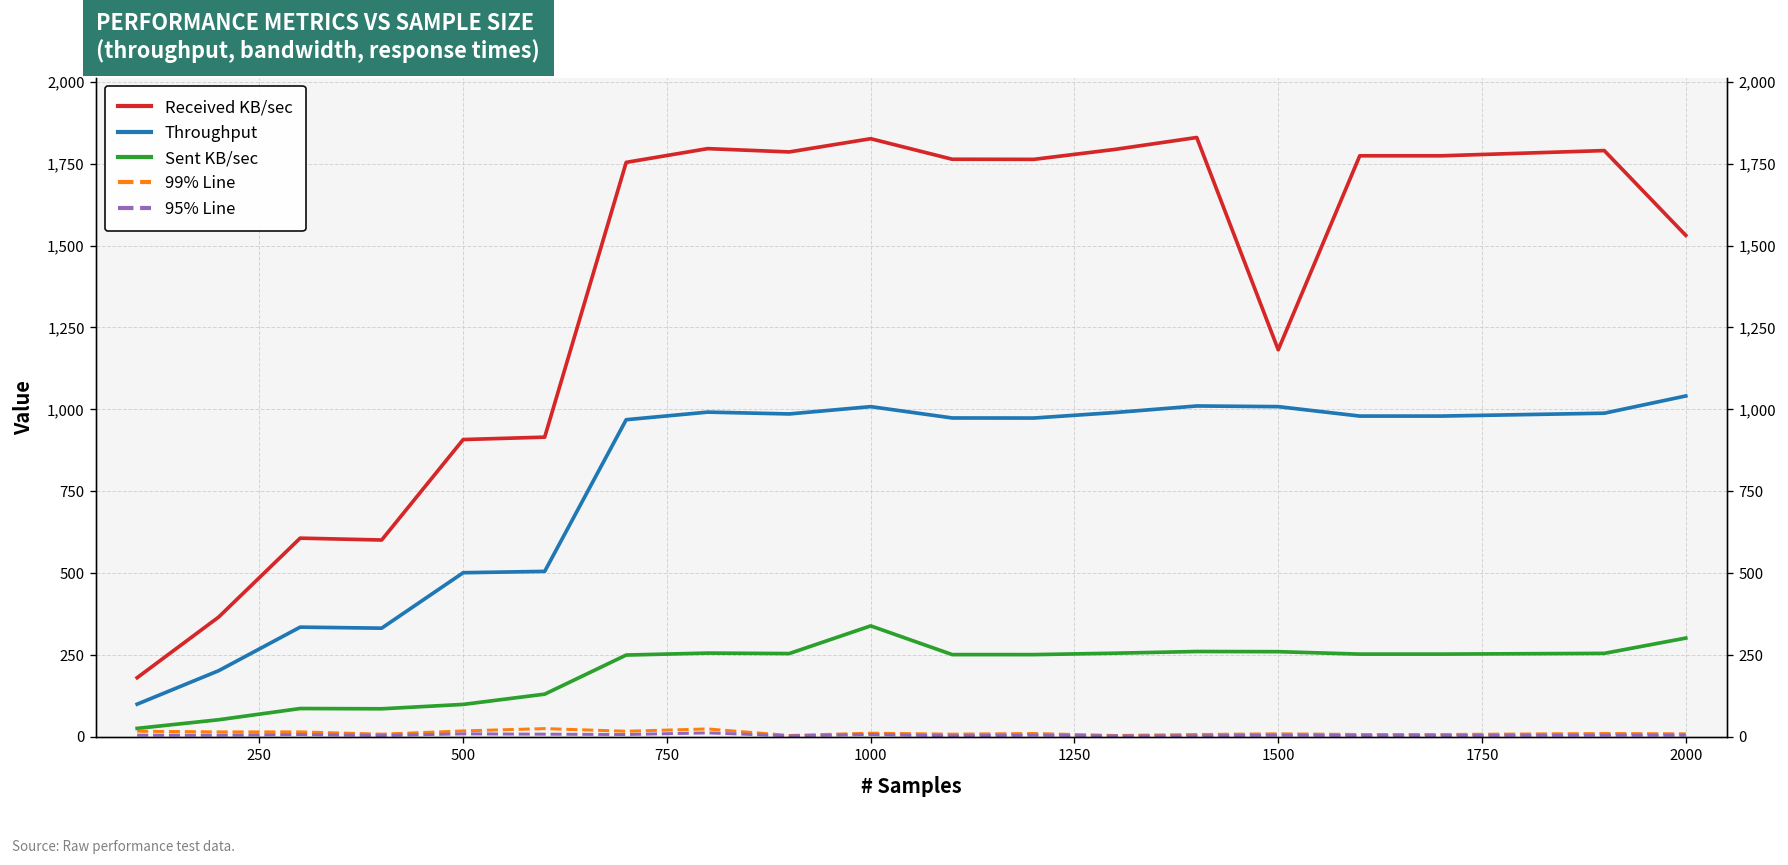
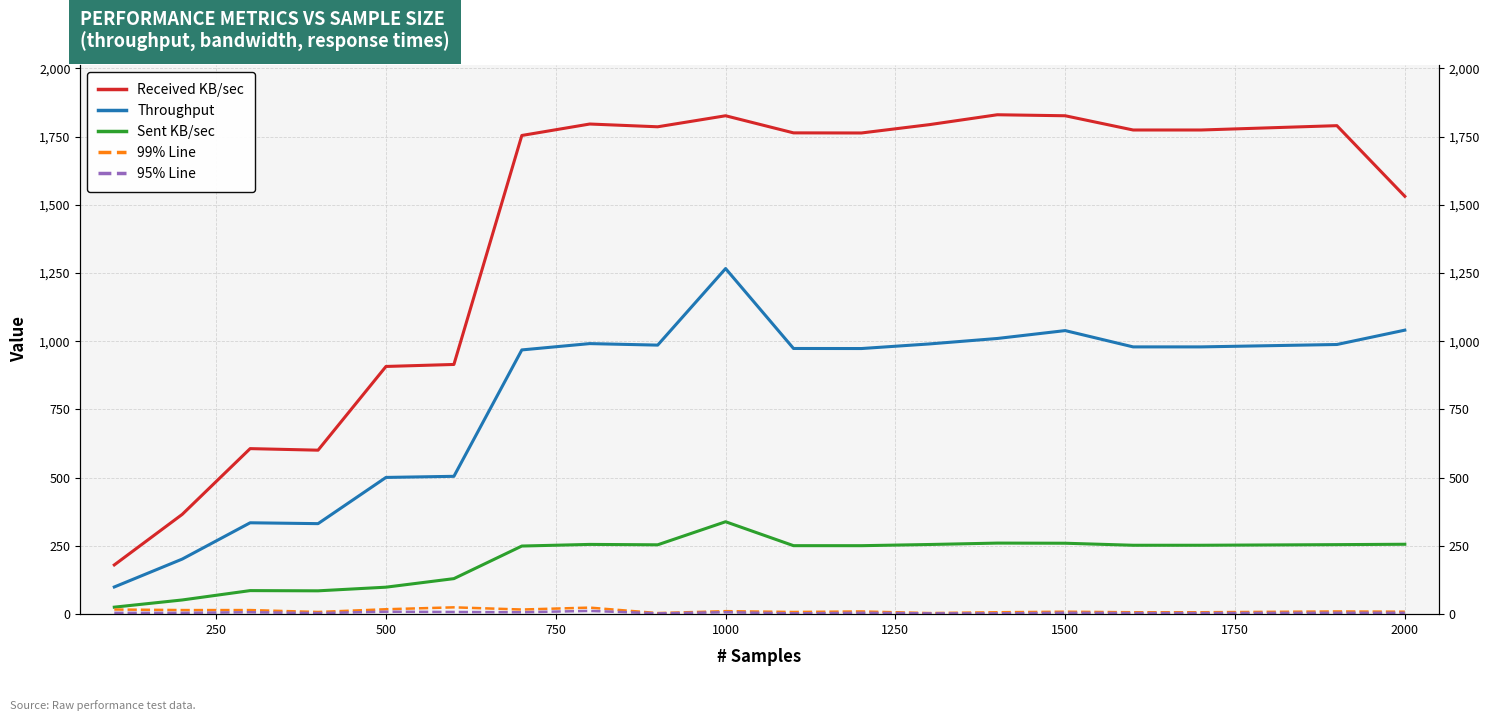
Throughput, 1000: 1,010 -> 1,270
Received KB/sec, 1500: 1,180 -> 1,830
Throughput, 1500: 1,010 -> 1,040
Sent KB/sec, 2000: 300 -> 260
